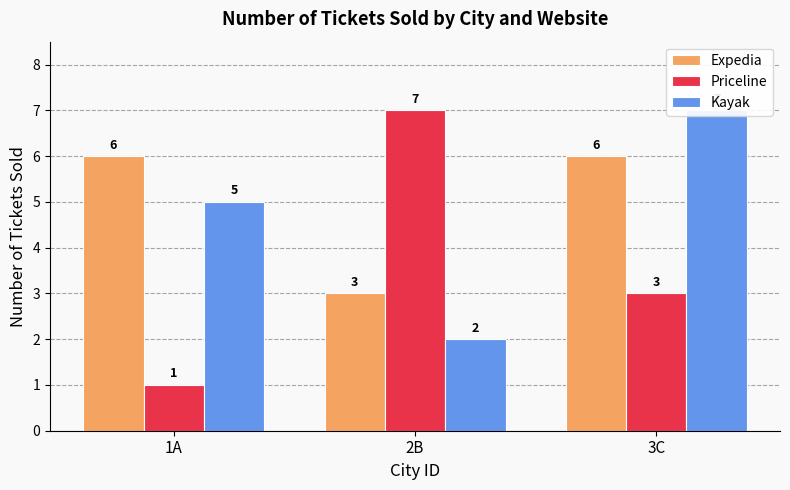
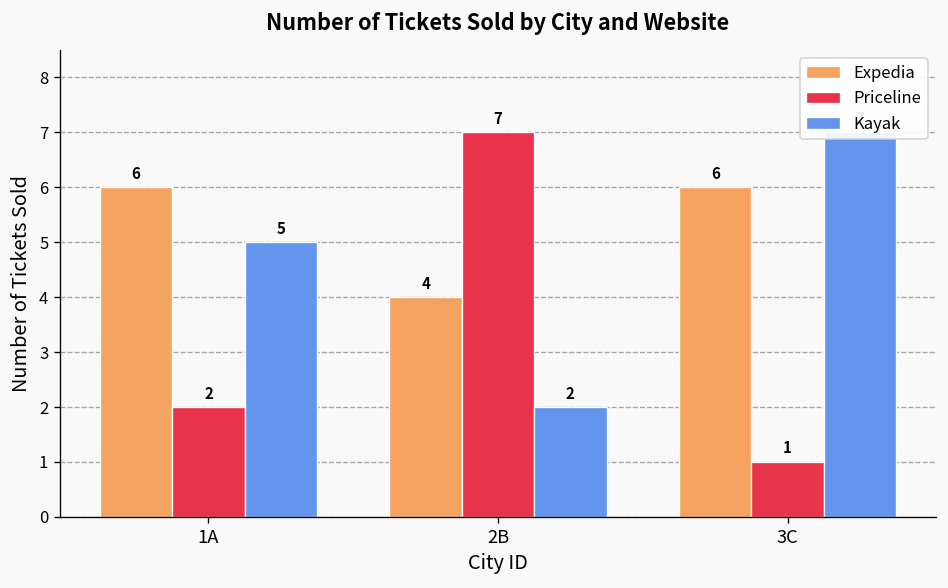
Priceline, 1A: 1 -> 2
Expedia, 2B: 3 -> 4
Priceline, 3C: 3 -> 1
